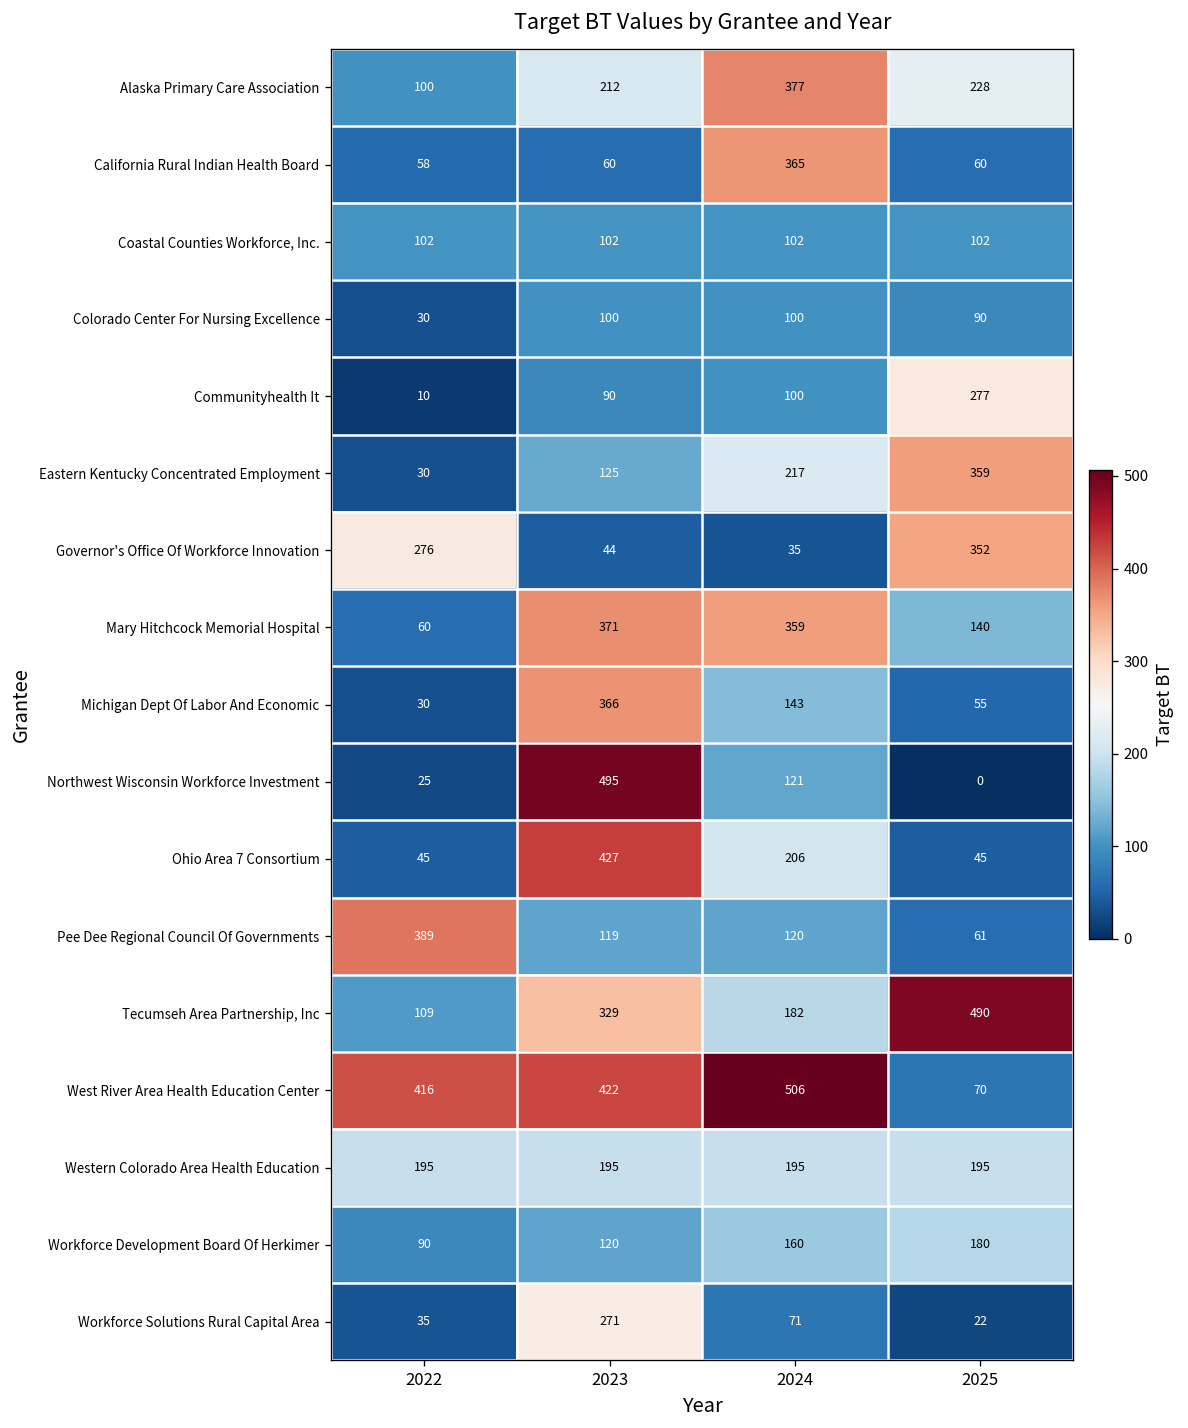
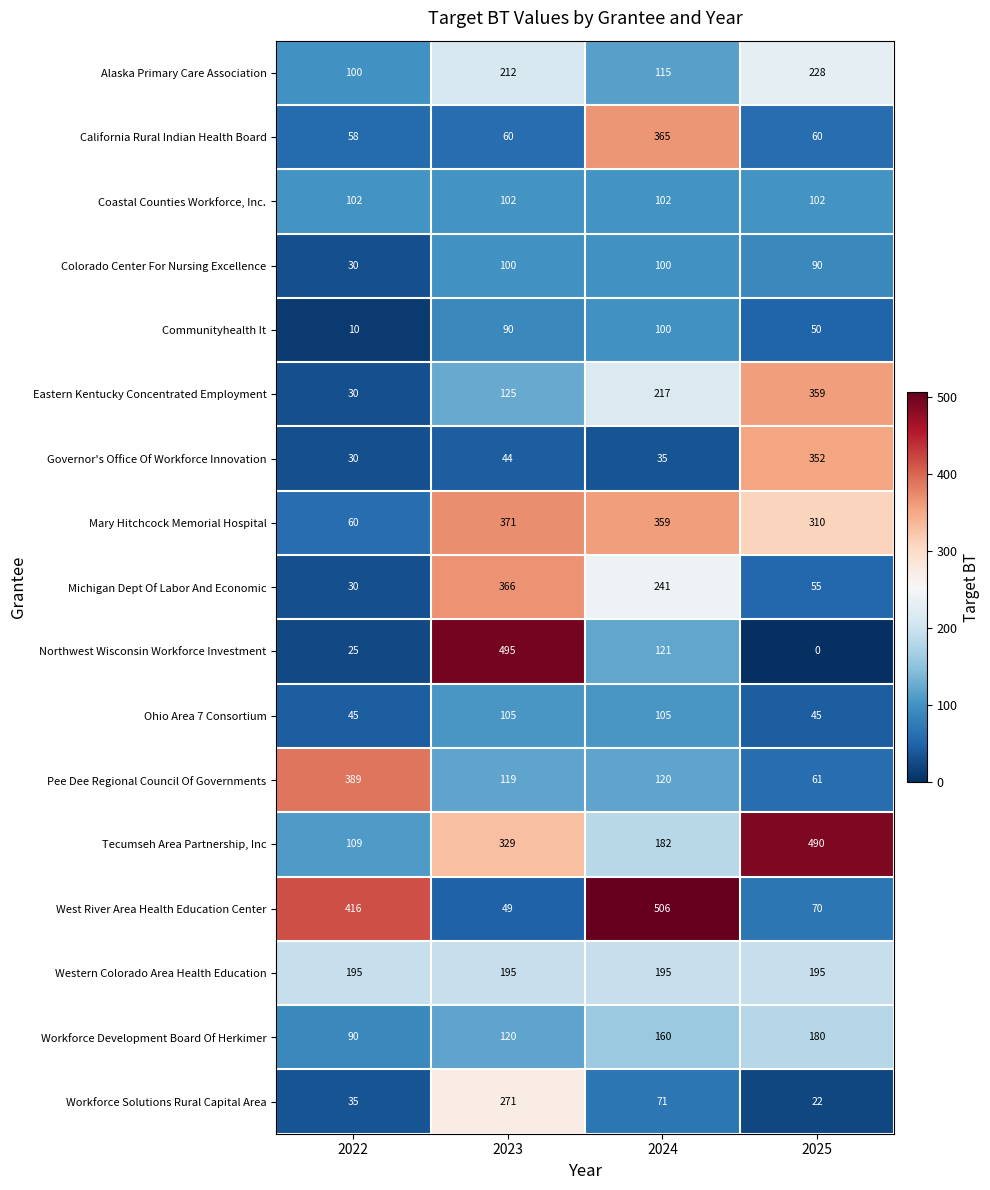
Alaska Primary Care Association, 2024: 377 -> 115
Communityhealth It, 2025: 277 -> 50
Governor's Office Of Workforce Innovation, 2022: 276 -> 30
Mary Hitchcock Memorial Hospital, 2025: 140 -> 310
Michigan Dept Of Labor And Economic, 2024: 143 -> 241
Ohio Area 7 Consortium, 2023: 427 -> 105
Ohio Area 7 Consortium, 2024: 206 -> 105
West River Area Health Education Center, 2023: 422 -> 49
